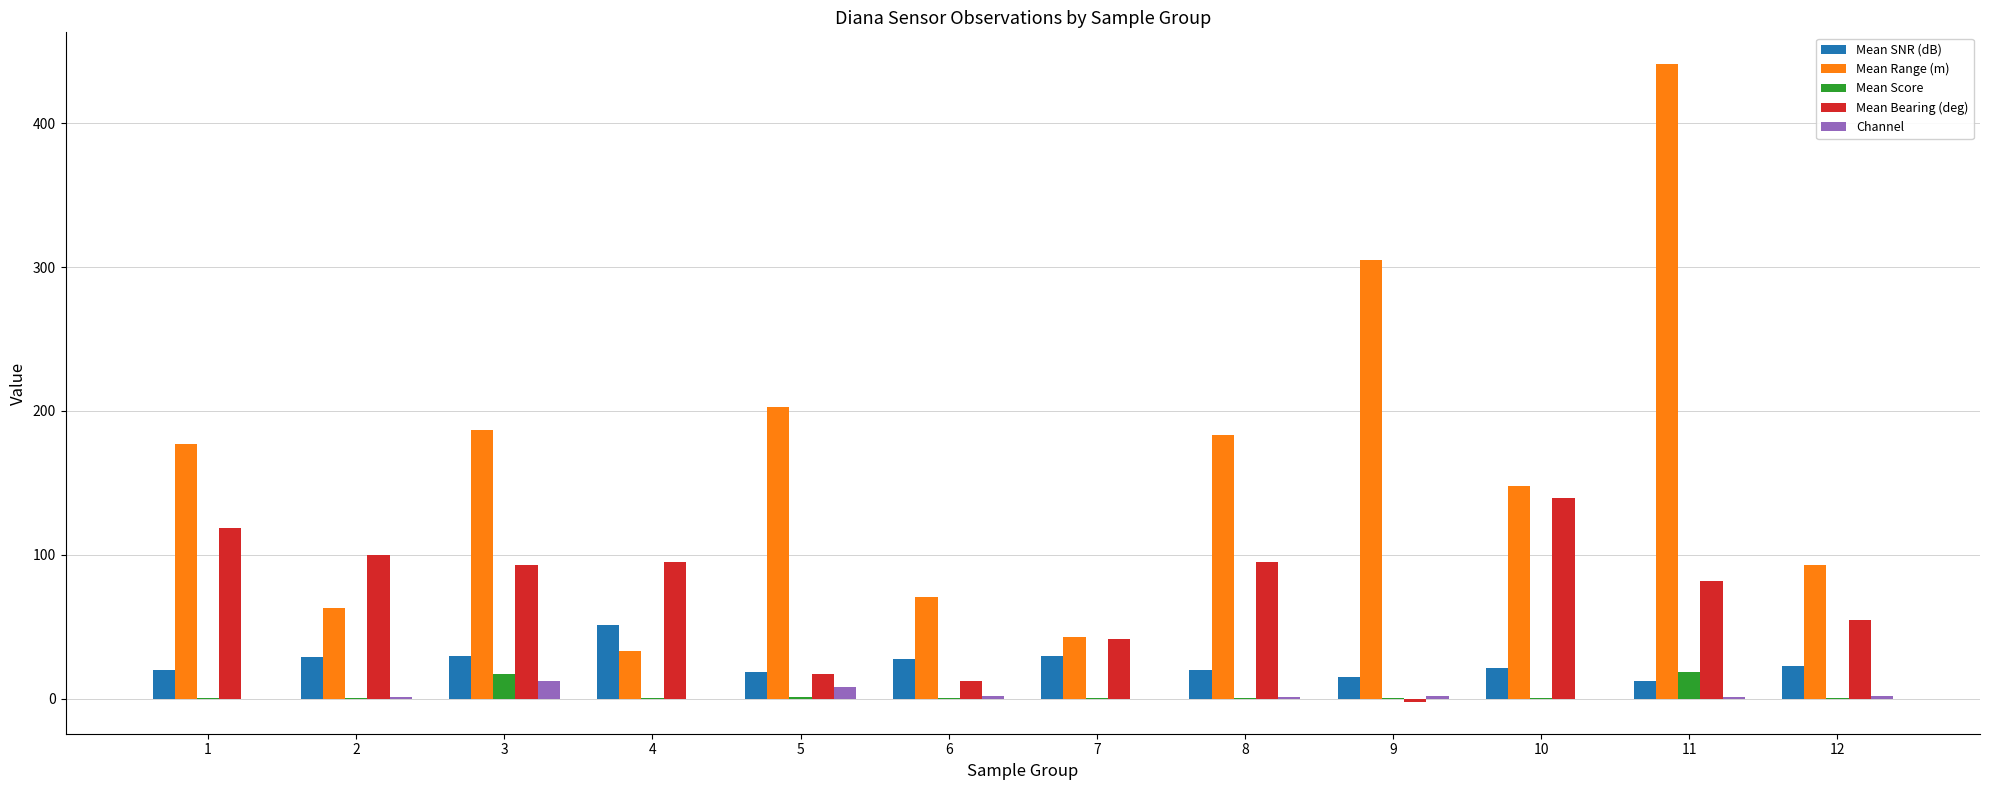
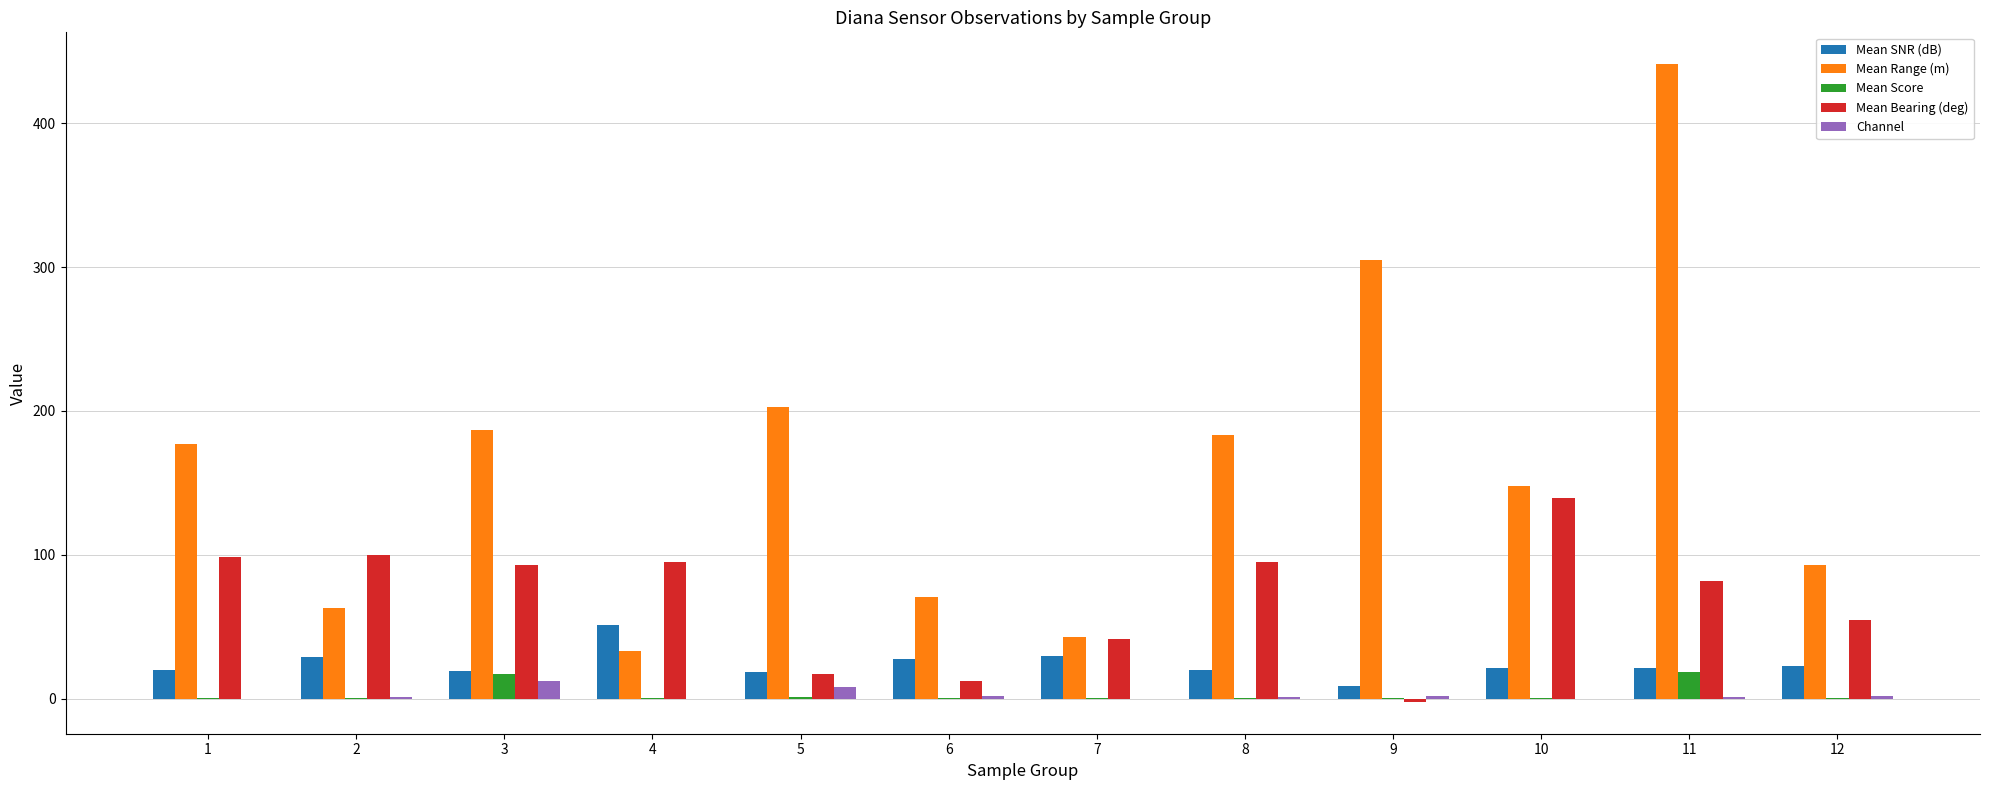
Mean Bearing (deg), 1: 119 -> 99
Mean SNR (dB), 3: 30 -> 20
Mean SNR (dB), 9: 15 -> 9
Mean SNR (dB), 11: 12 -> 22
